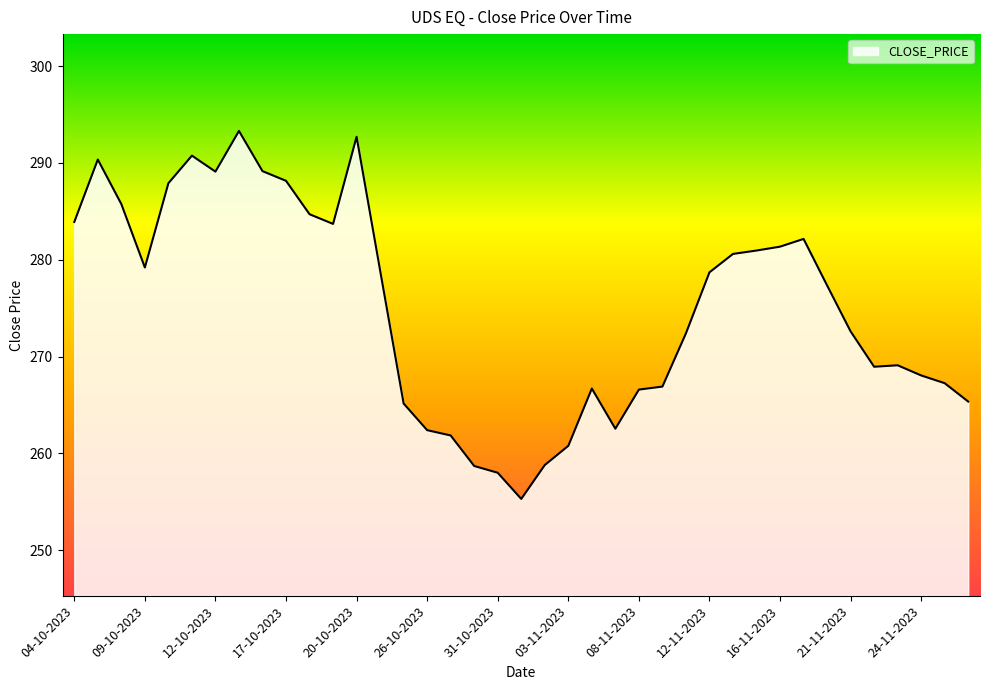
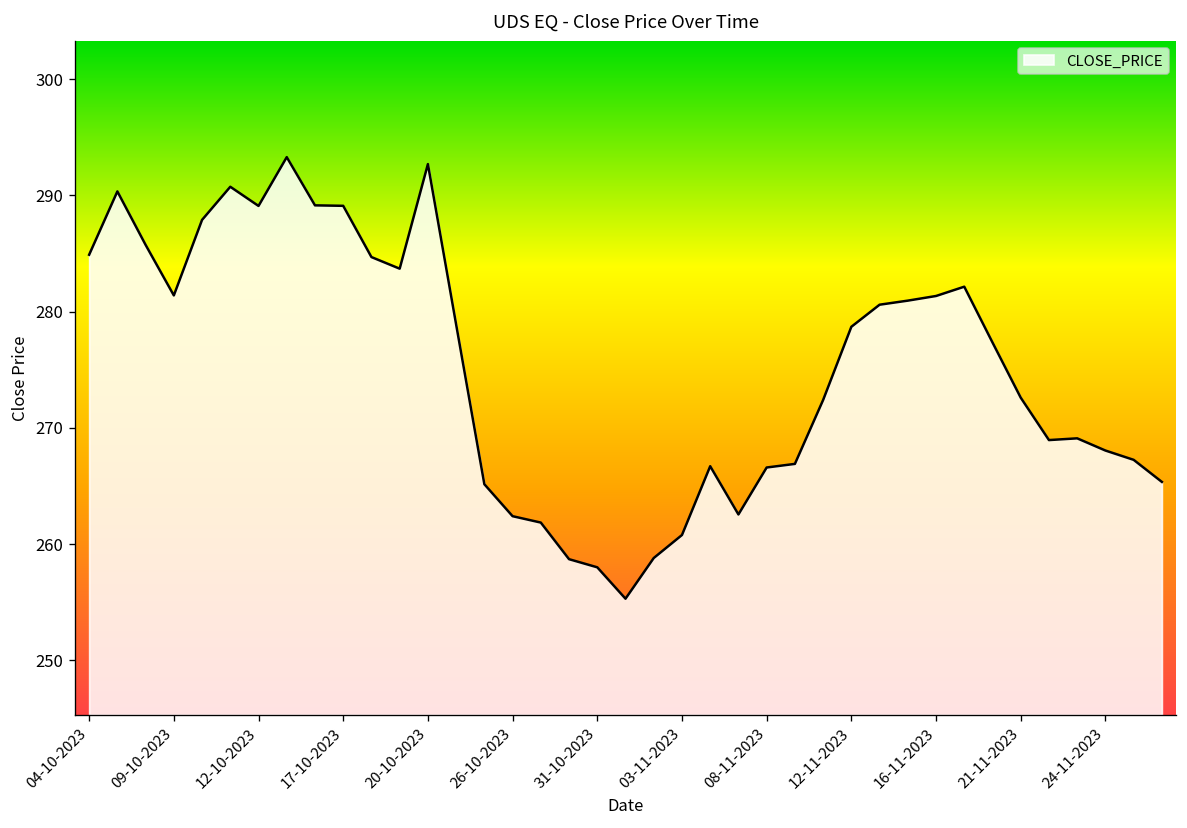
04-10-2023: 284 -> 285
09-10-2023: 279 -> 281
17-10-2023: 288 -> 289
